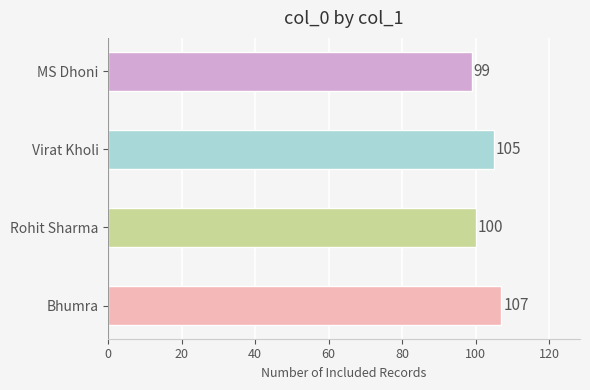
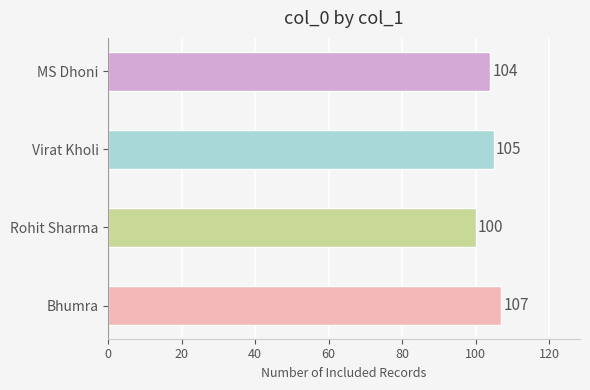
MS Dhoni: 99 -> 104
